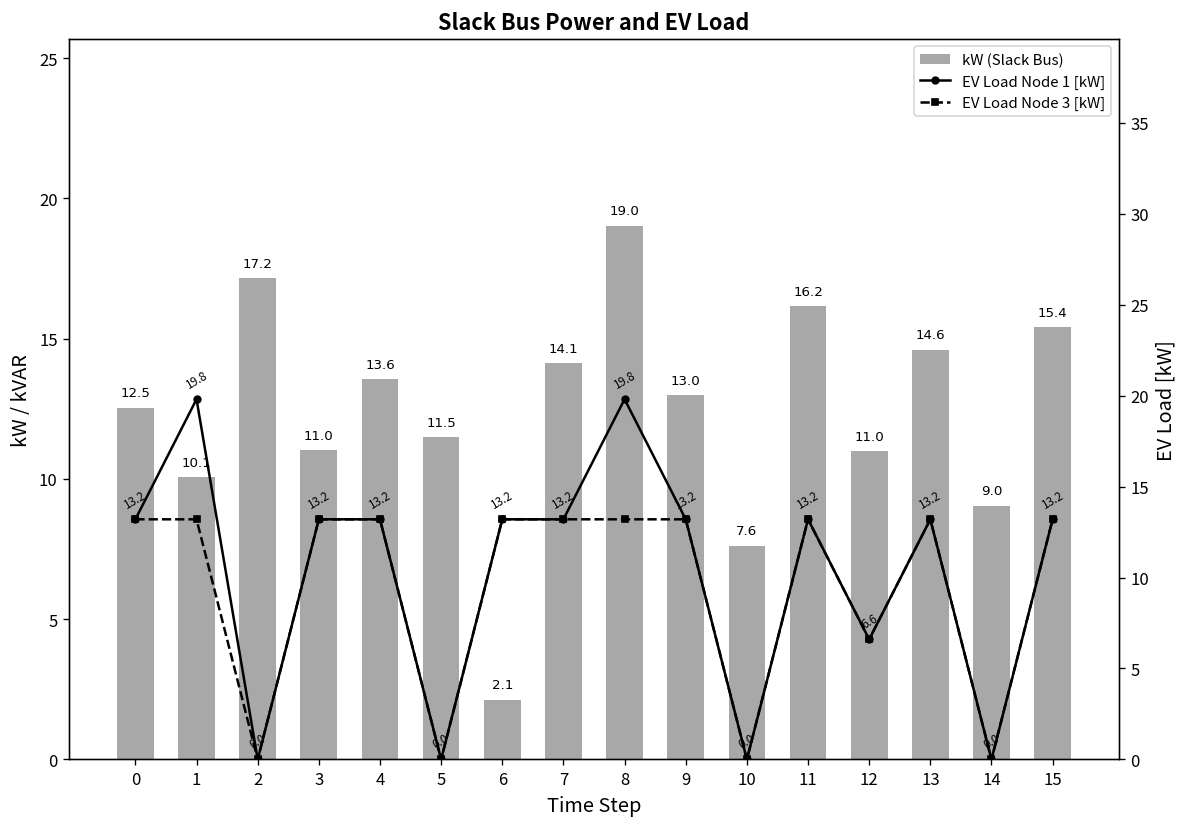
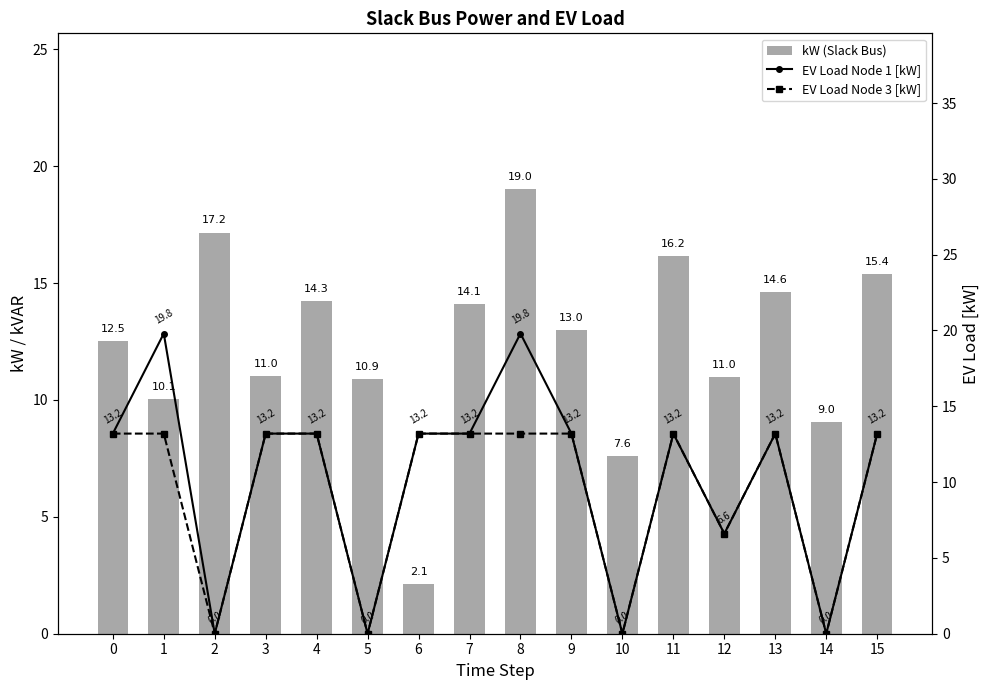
kW (Slack Bus), 4: 13.6 -> 14.3
kW (Slack Bus), 5: 11.5 -> 10.9
